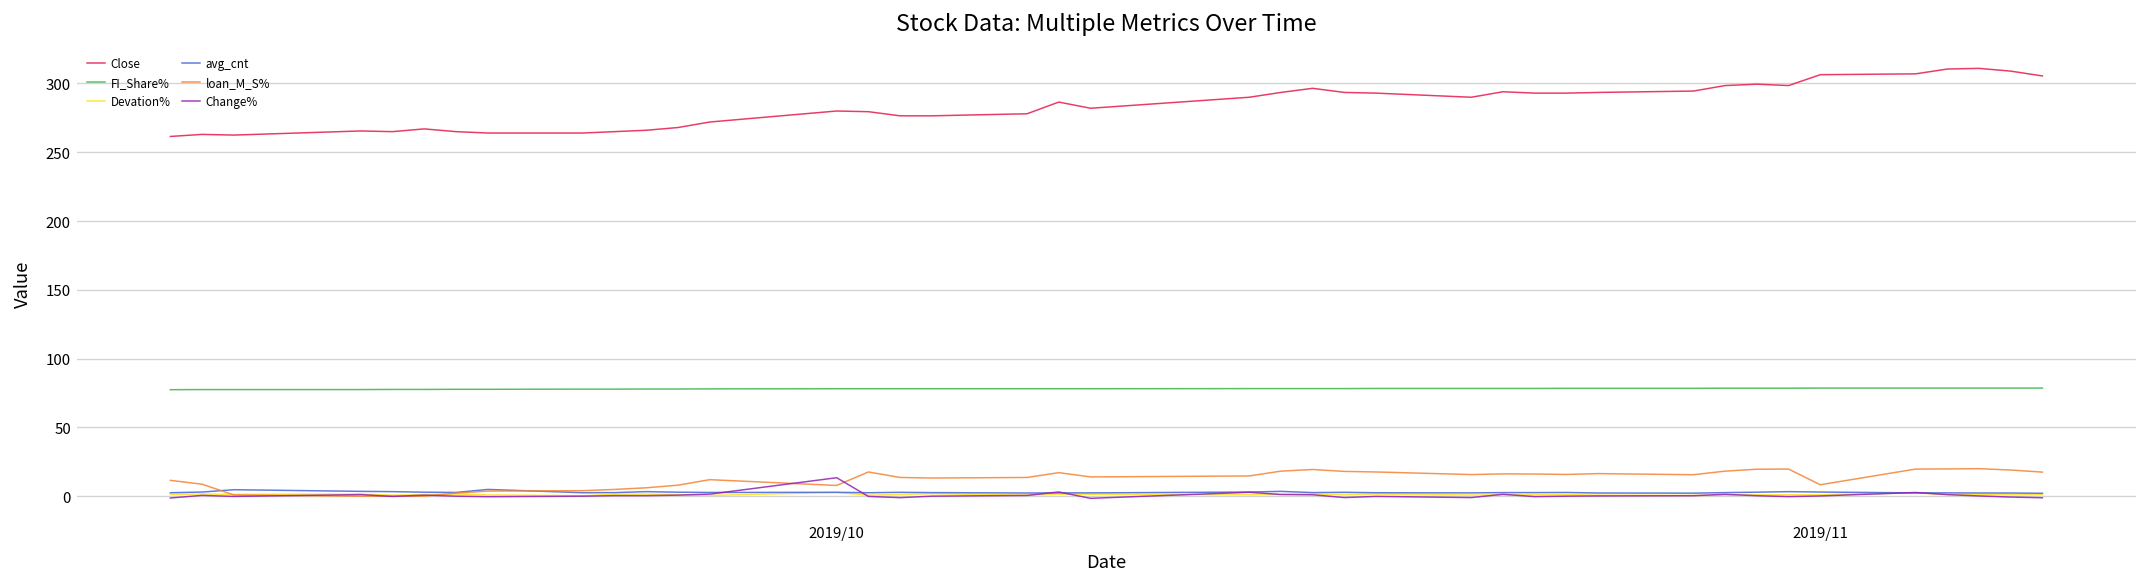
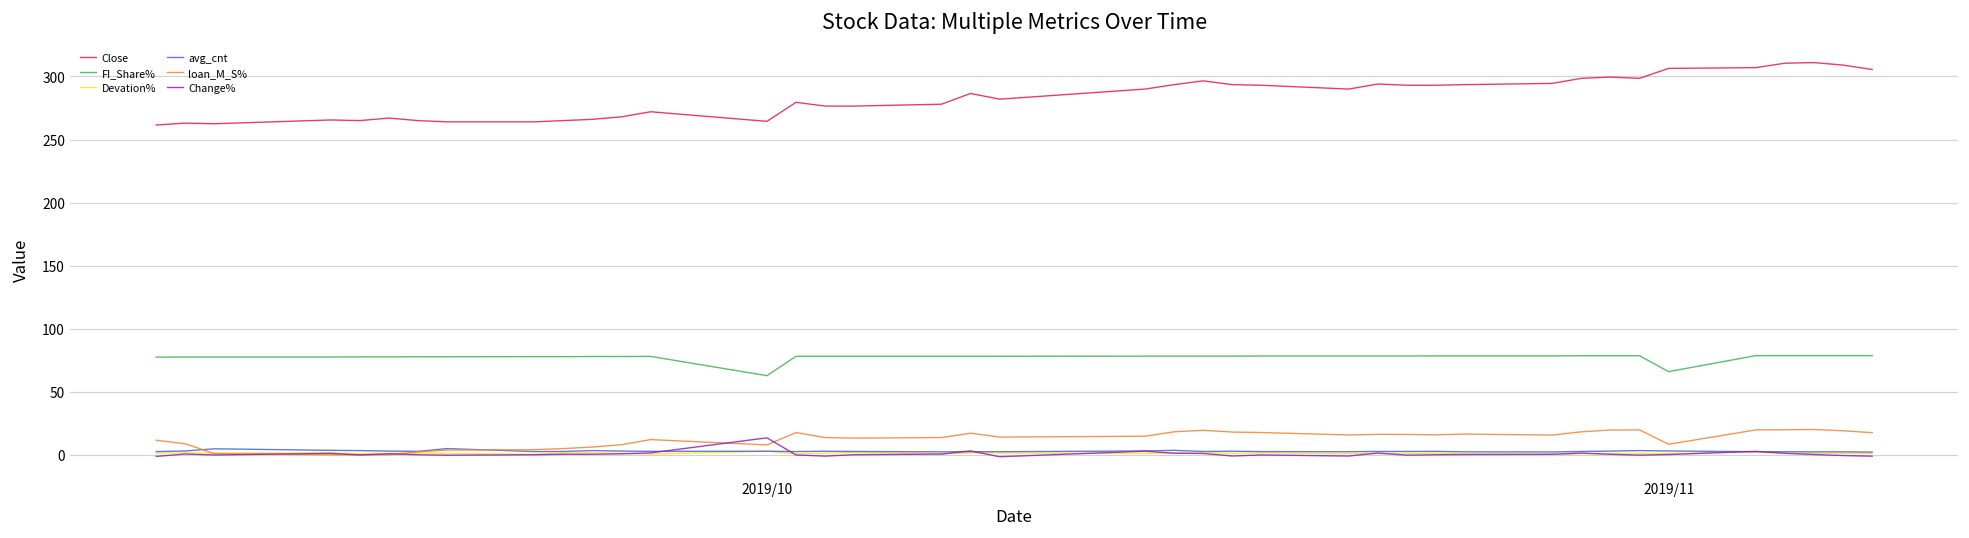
Close, 2019/10: 280 -> 264
FI_Share%, 2019/10: 78 -> 63
FI_Share%, 2019/11: 79 -> 66
